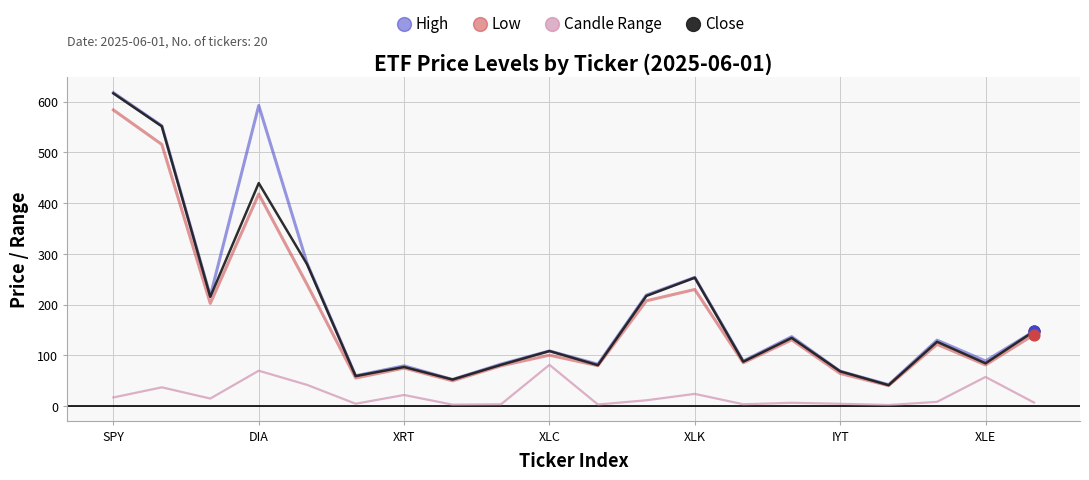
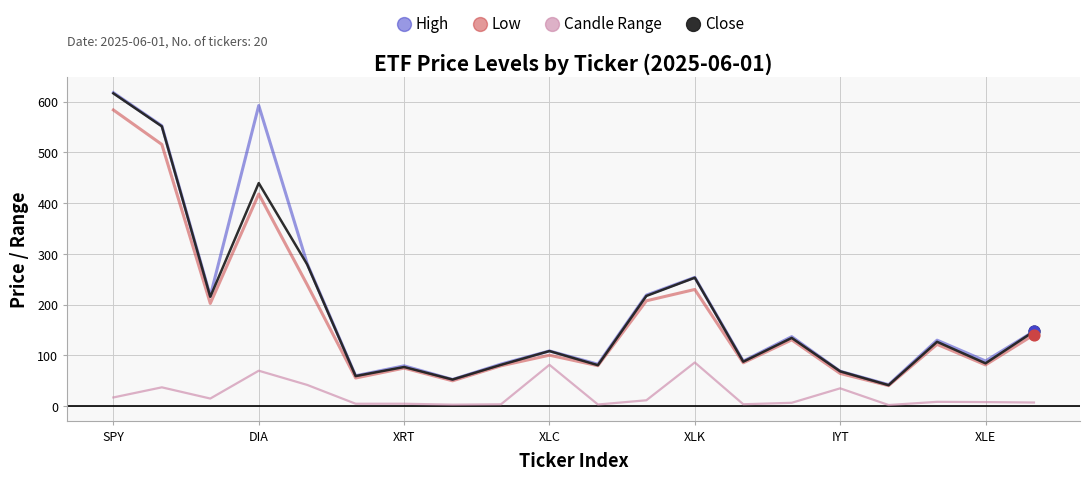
Candle Range, XRT: 20 -> 0
Candle Range, XLK: 20 -> 90
Candle Range, IYT: 0 -> 30
Candle Range, XLE: 60 -> 10
